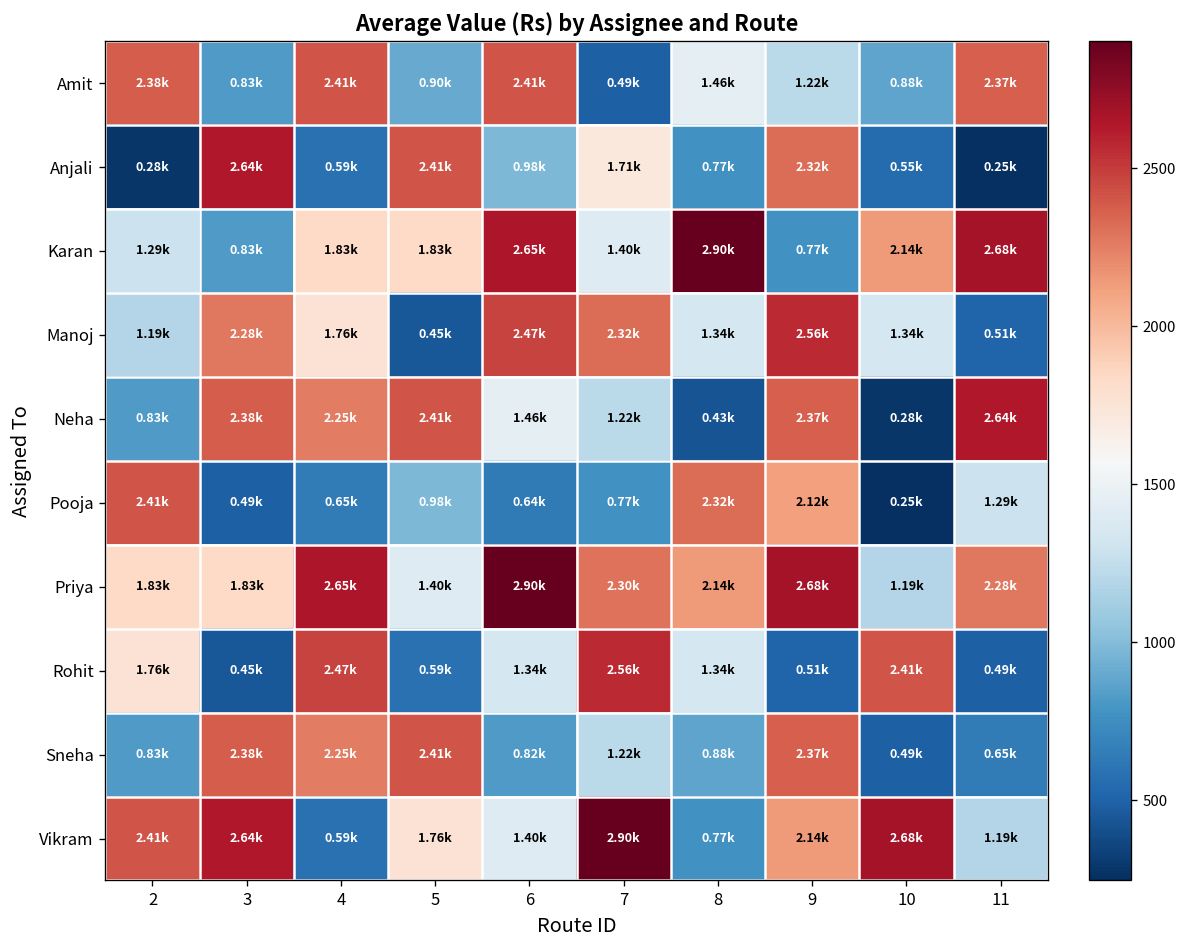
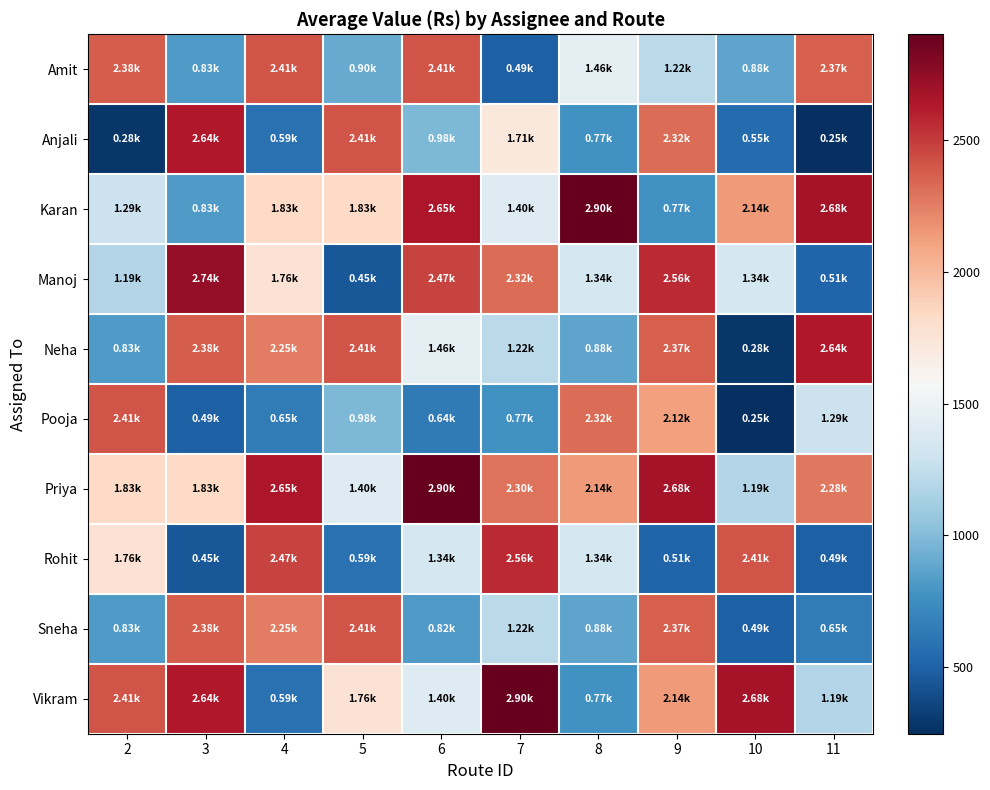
Manoj, 3: 2.28k -> 2.74k
Neha, 8: 0.43k -> 0.88k
